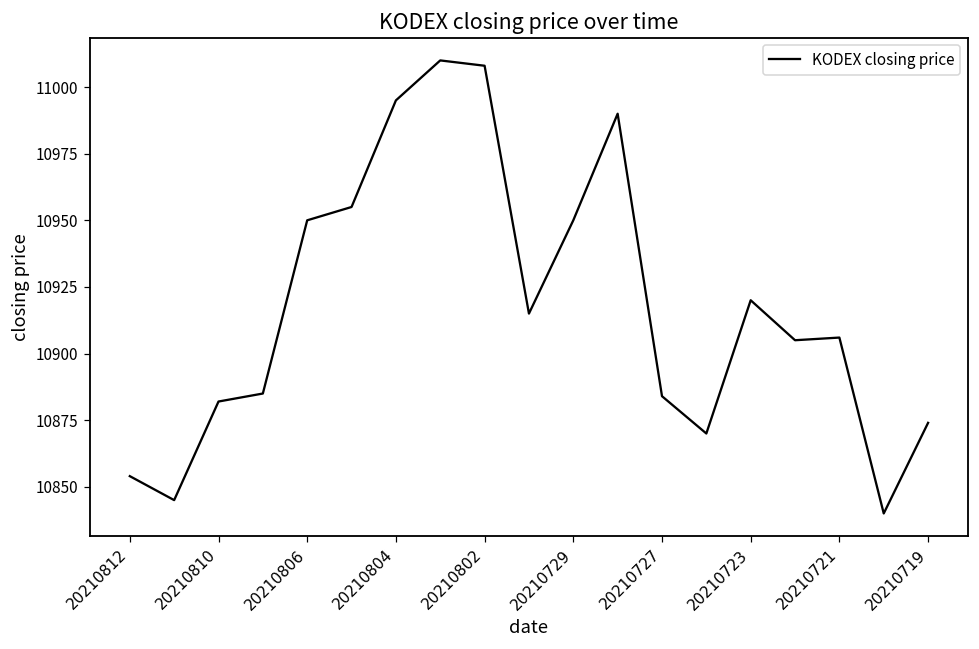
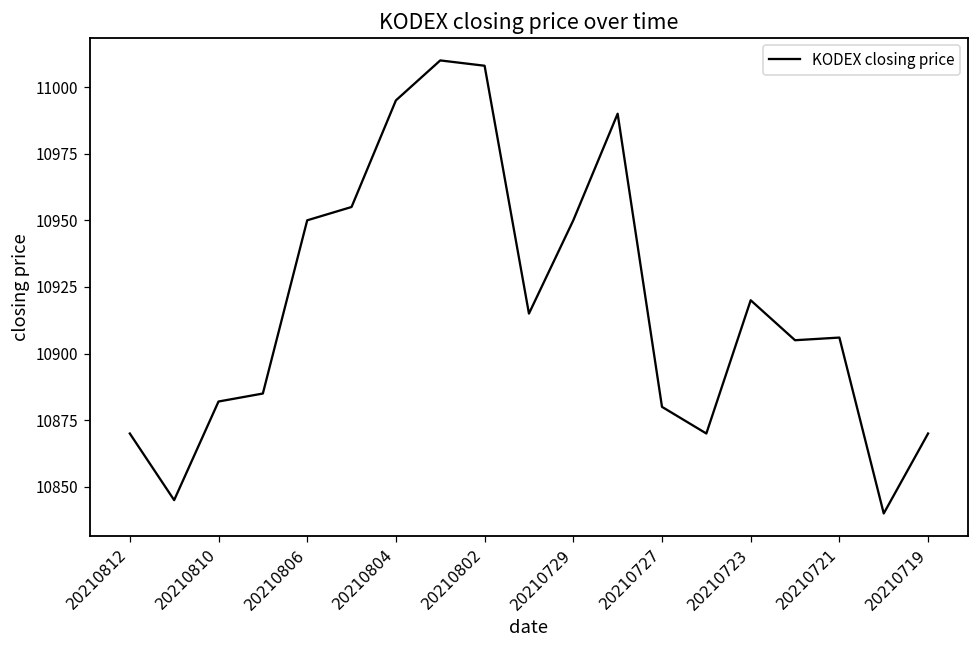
20210812: 10854 -> 10870
20210727: 10884 -> 10880
20210719: 10874 -> 10870
